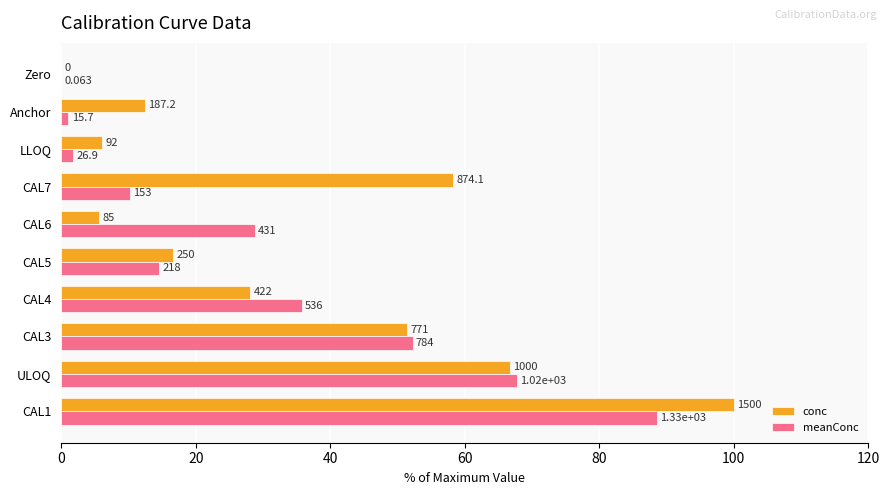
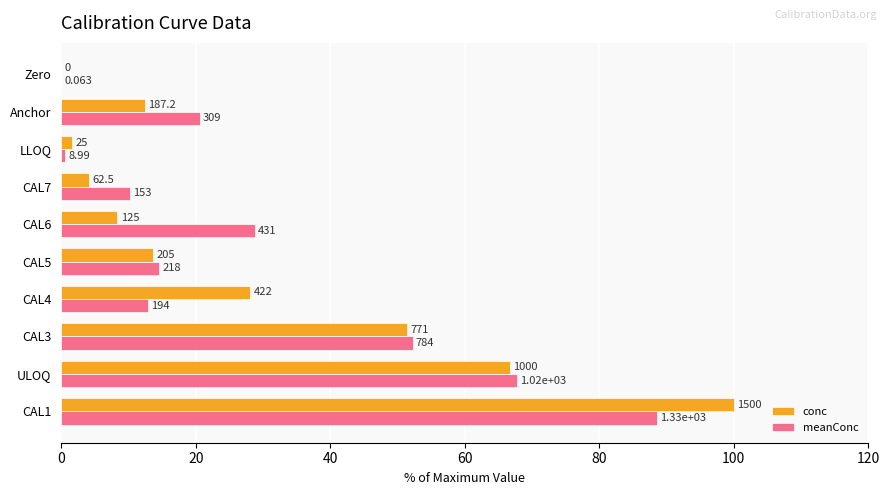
meanConc, Anchor: 15.7 -> 309
conc, LLOQ: 92 -> 25
meanConc, LLOQ: 26.9 -> 8.99
conc, CAL7: 874.1 -> 62.5
conc, CAL6: 85 -> 125
conc, CAL5: 250 -> 205
meanConc, CAL4: 536 -> 194
